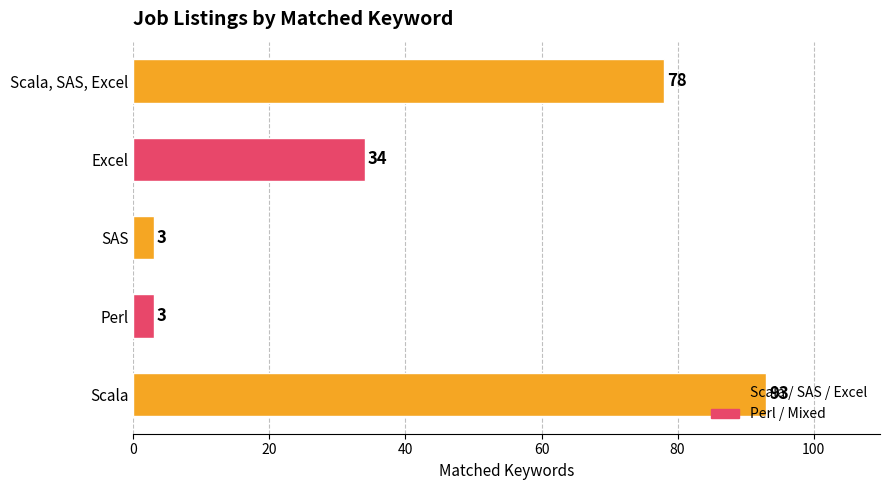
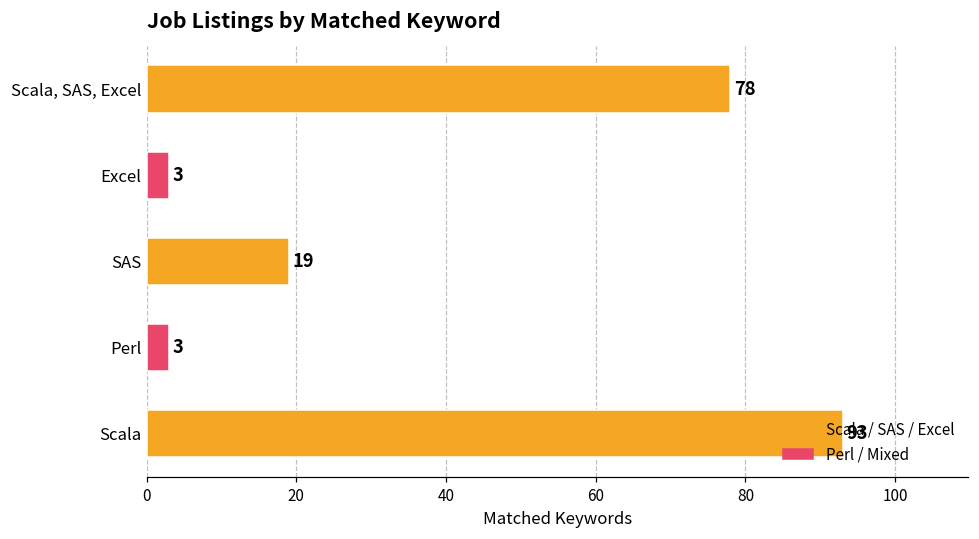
Excel: 34 -> 3
SAS: 3 -> 19
